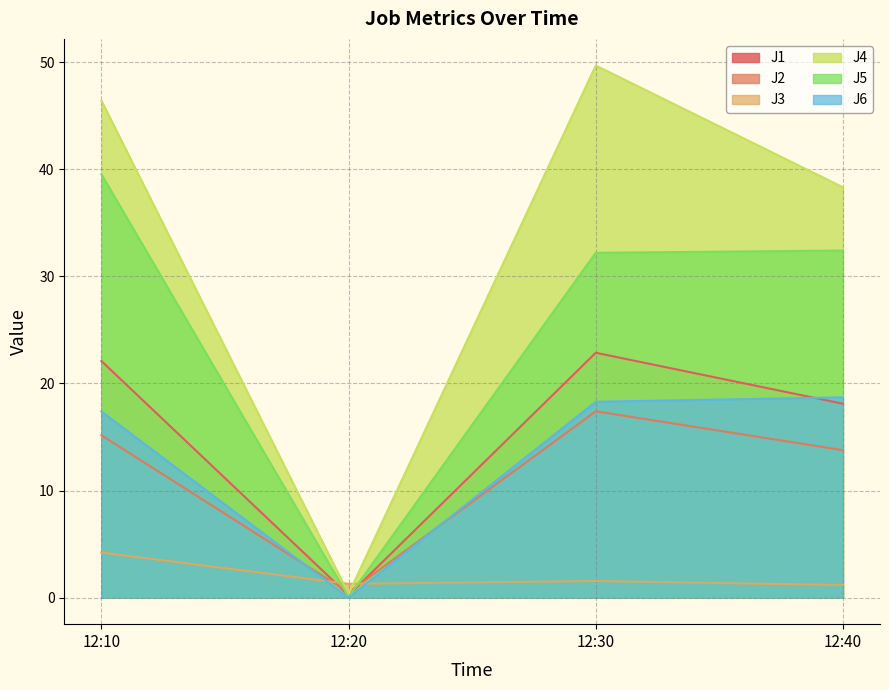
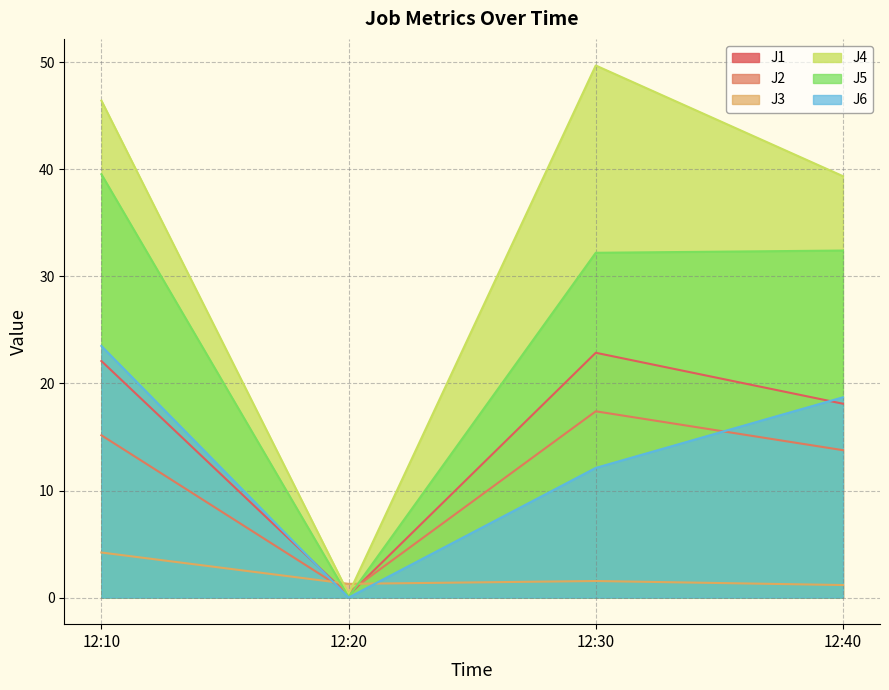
J6, 12:10: 17.4 -> 23.5
J6, 12:30: 18.3 -> 12.1
J4, 12:40: 38.3 -> 39.4
